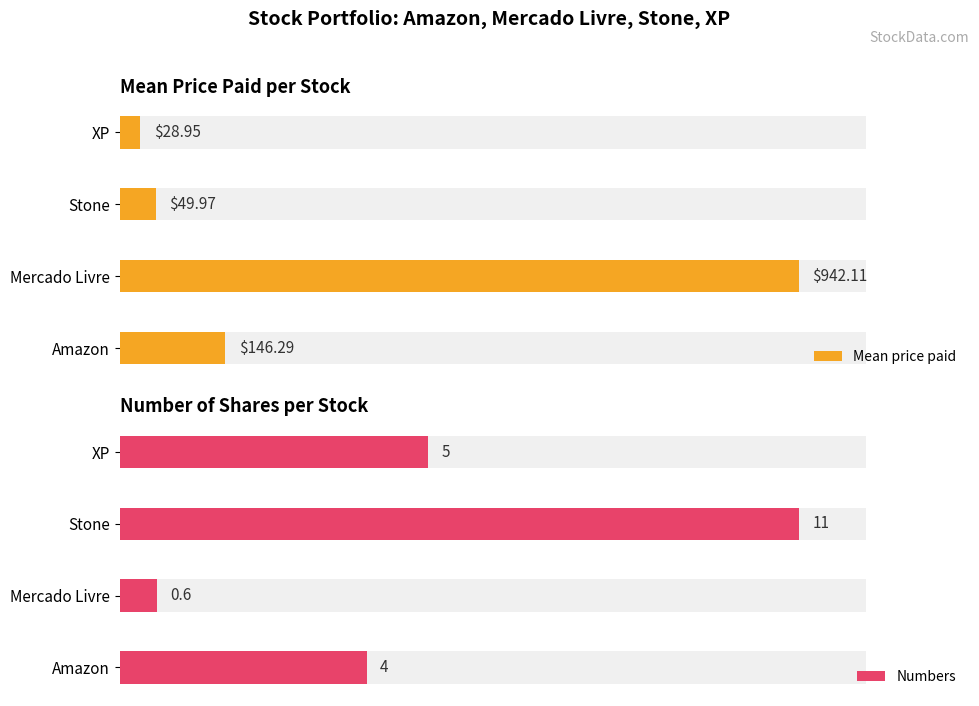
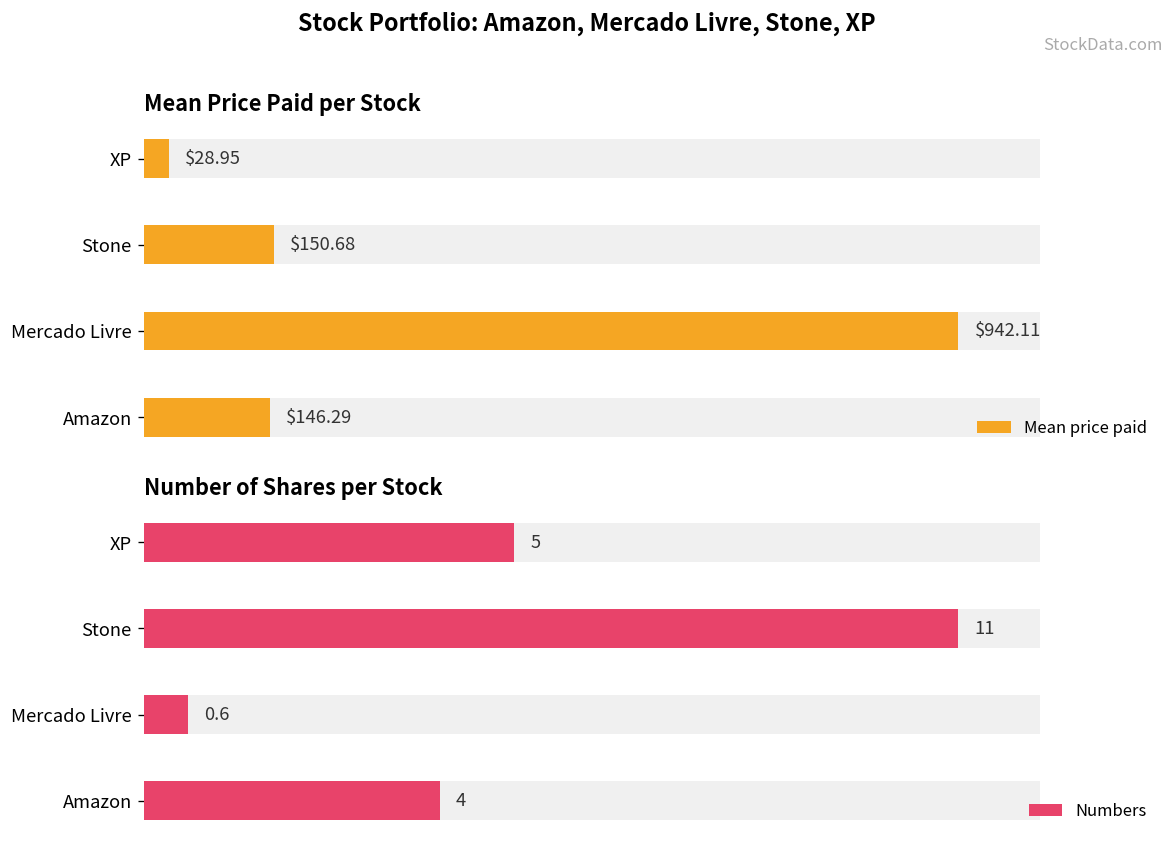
Mean Price Paid per Stock, Mean price paid, Stone: $49.97 -> $150.68
